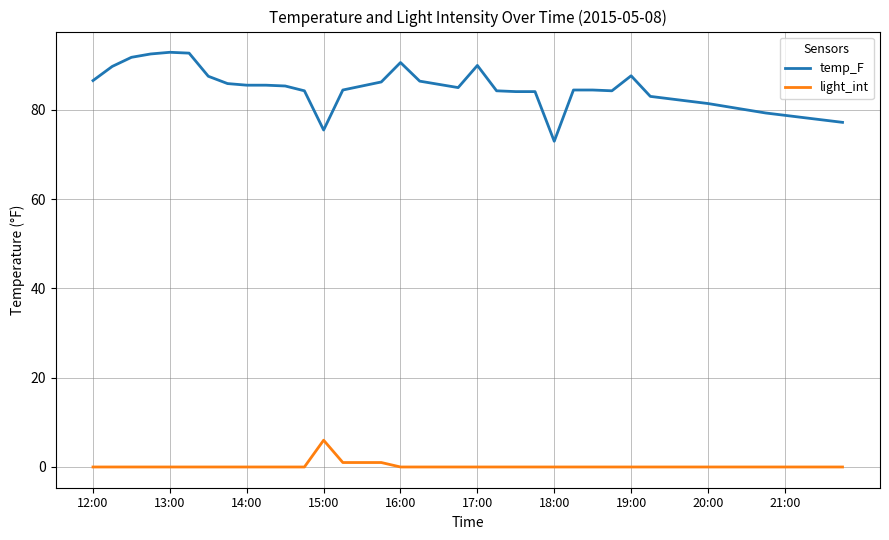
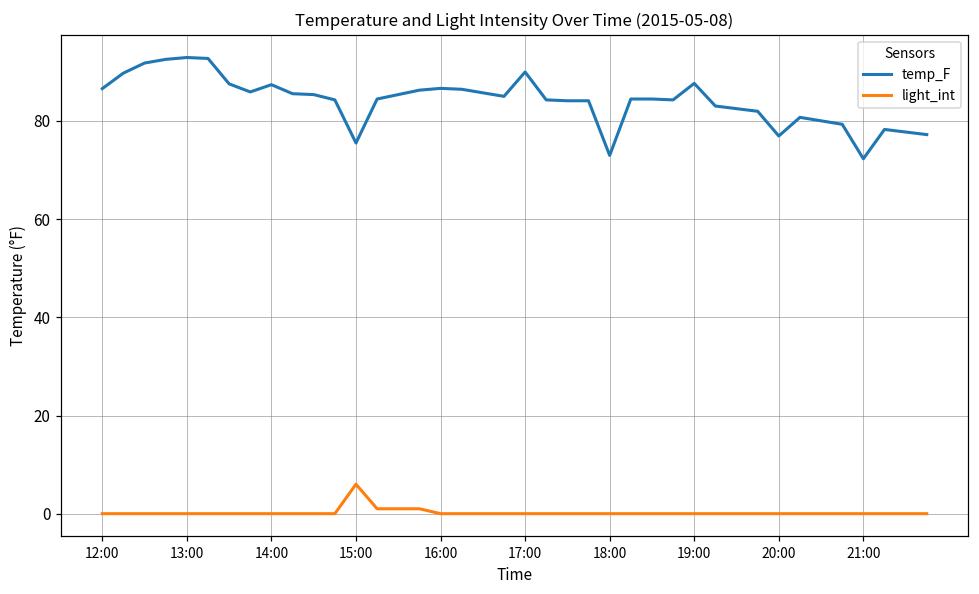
temp_F, 14:00: 86 -> 87
temp_F, 16:00: 91 -> 87
temp_F, 20:00: 81 -> 77
temp_F, 21:00: 79 -> 72
